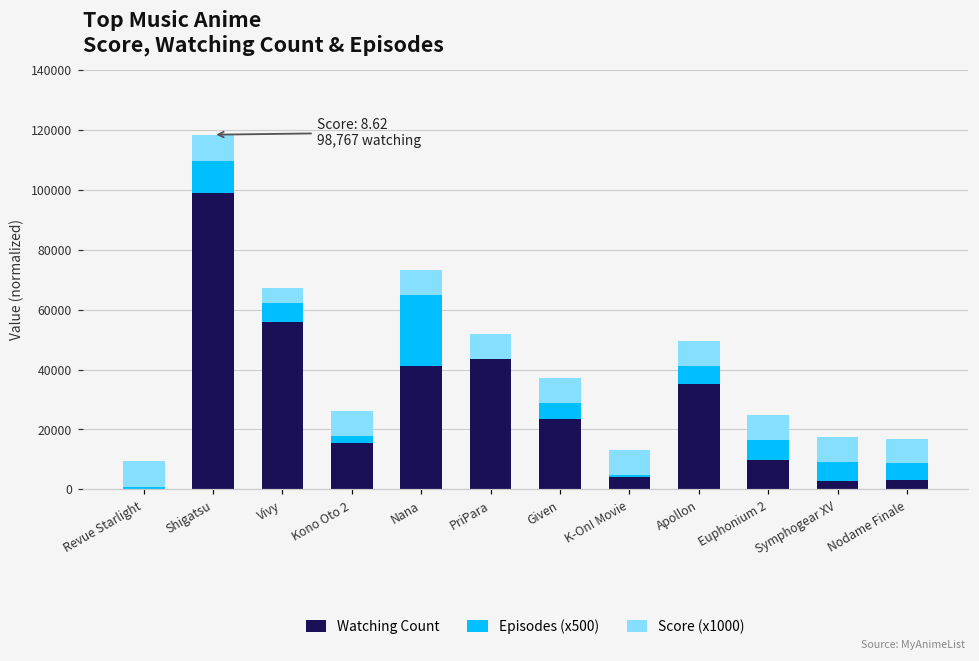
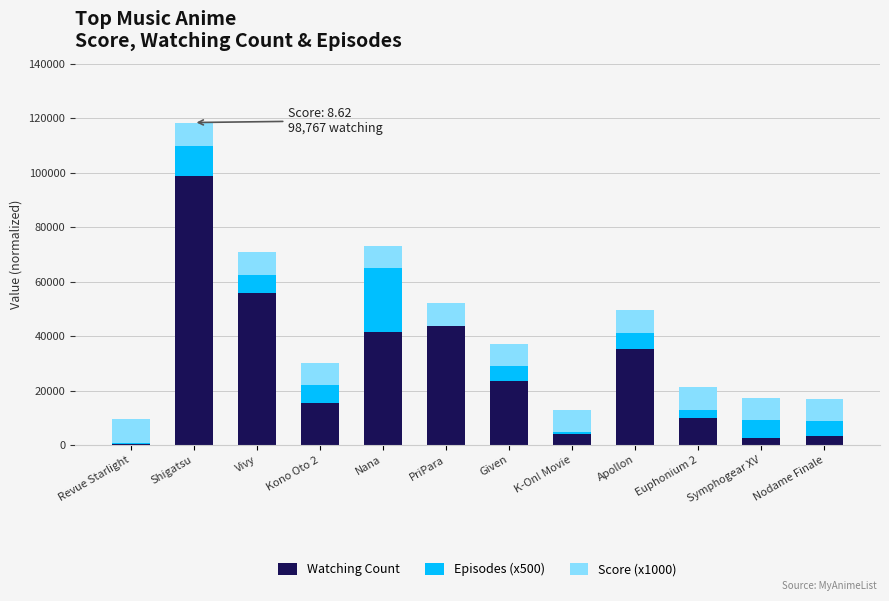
Score (x1000), Vivy: 5000 -> 8000
Episodes (x500), Kono Oto 2: 3000 -> 7000
Episodes (x500), Euphonium 2: 7000 -> 3000
